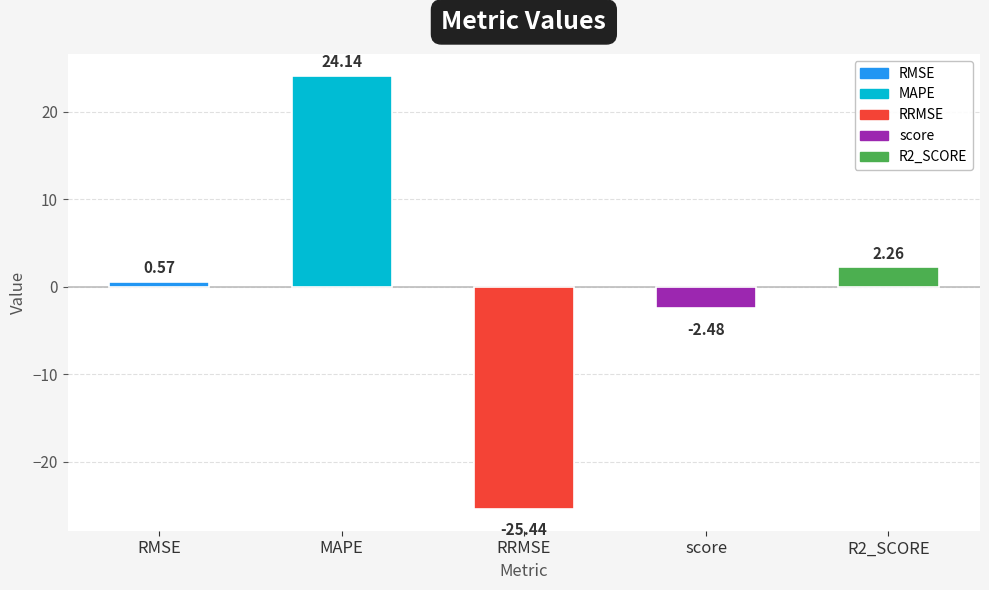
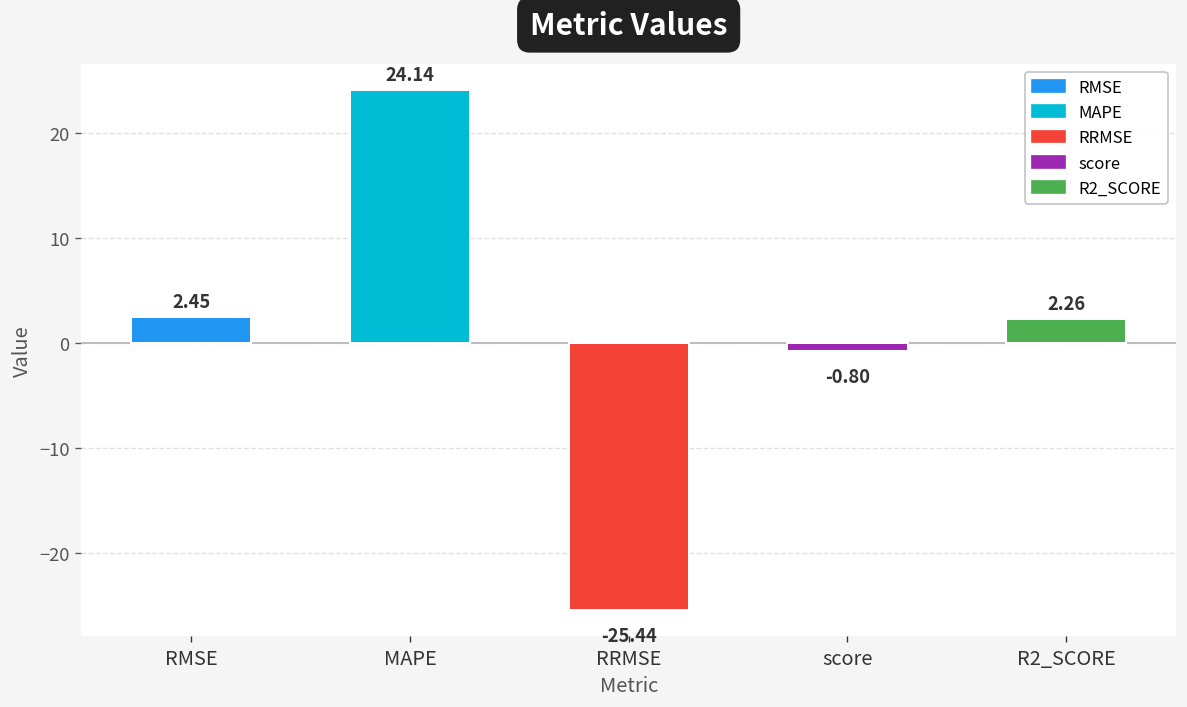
RMSE: 0.57 -> 2.45
score: -2.48 -> -0.80
